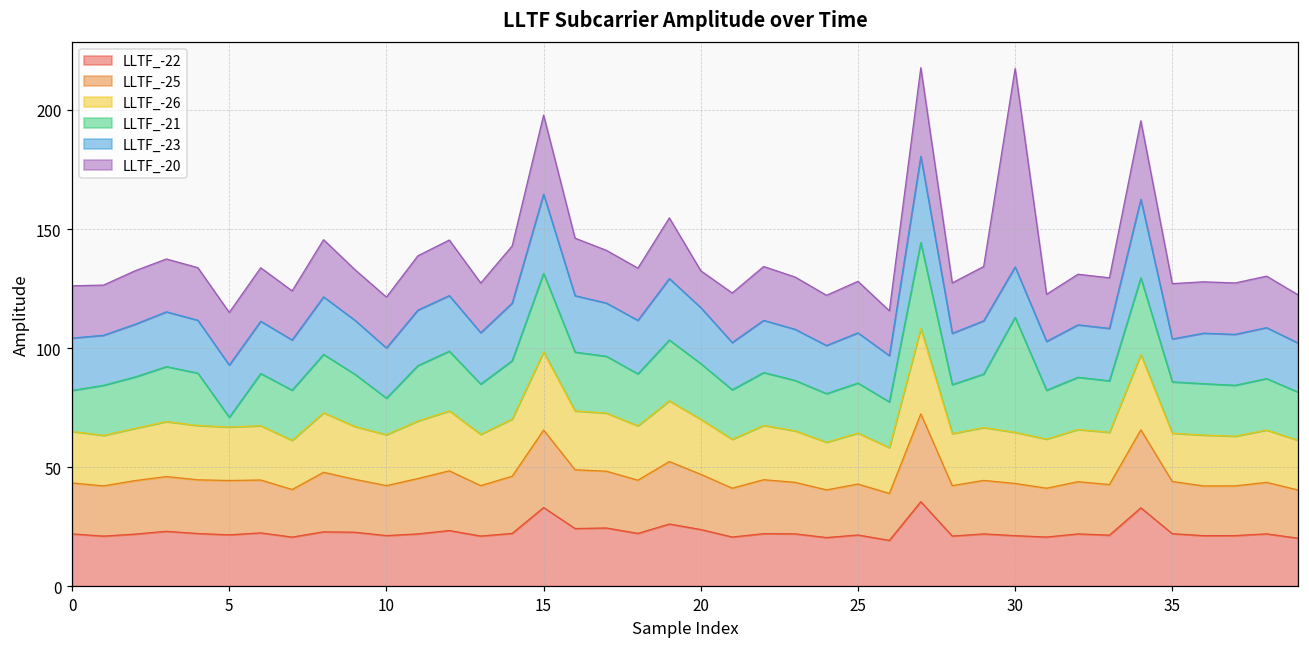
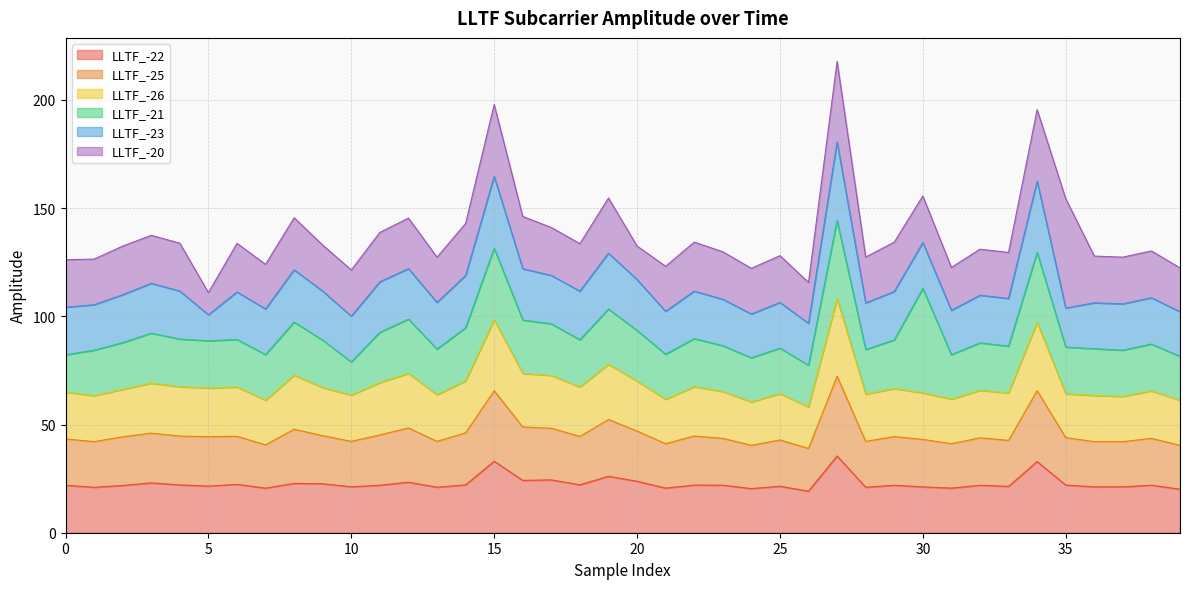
LLTF_-21, 5: 4 -> 22
LLTF_-23, 5: 22 -> 12
LLTF_-20, 5: 22 -> 10
LLTF_-20, 30: 83 -> 22
LLTF_-20, 35: 23 -> 51
